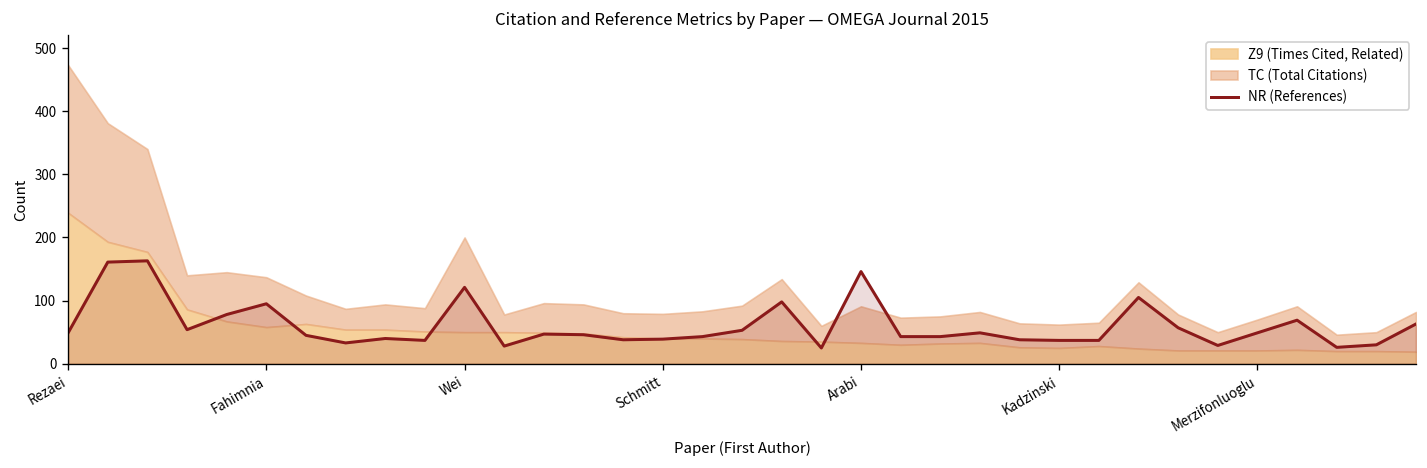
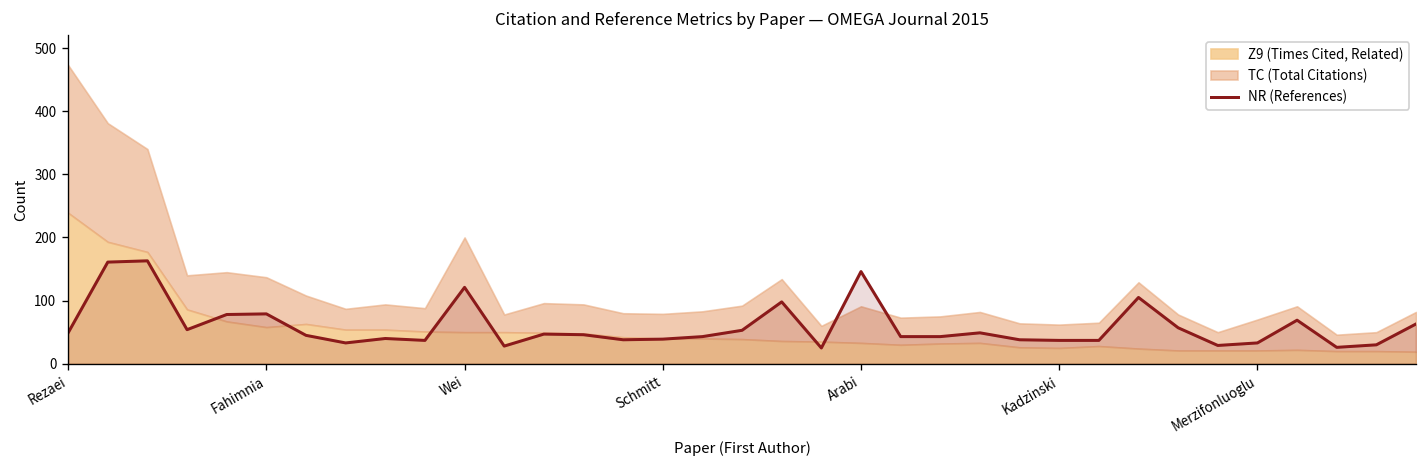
NR (References), Fahimnia: 100 -> 80
NR (References), Merzifonluoglu: 50 -> 30
